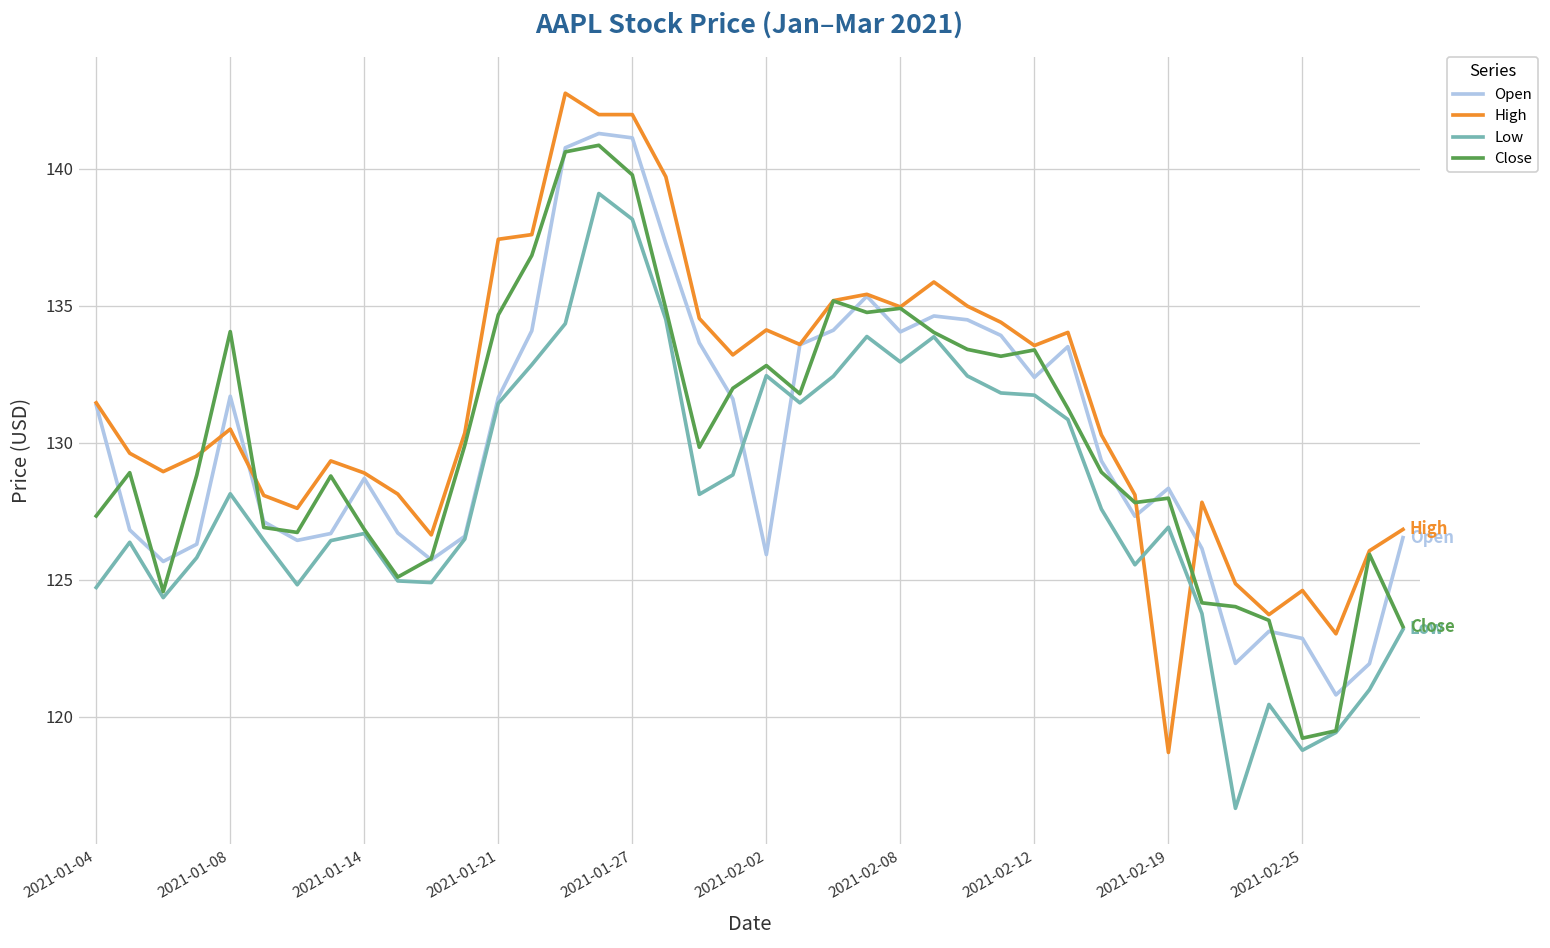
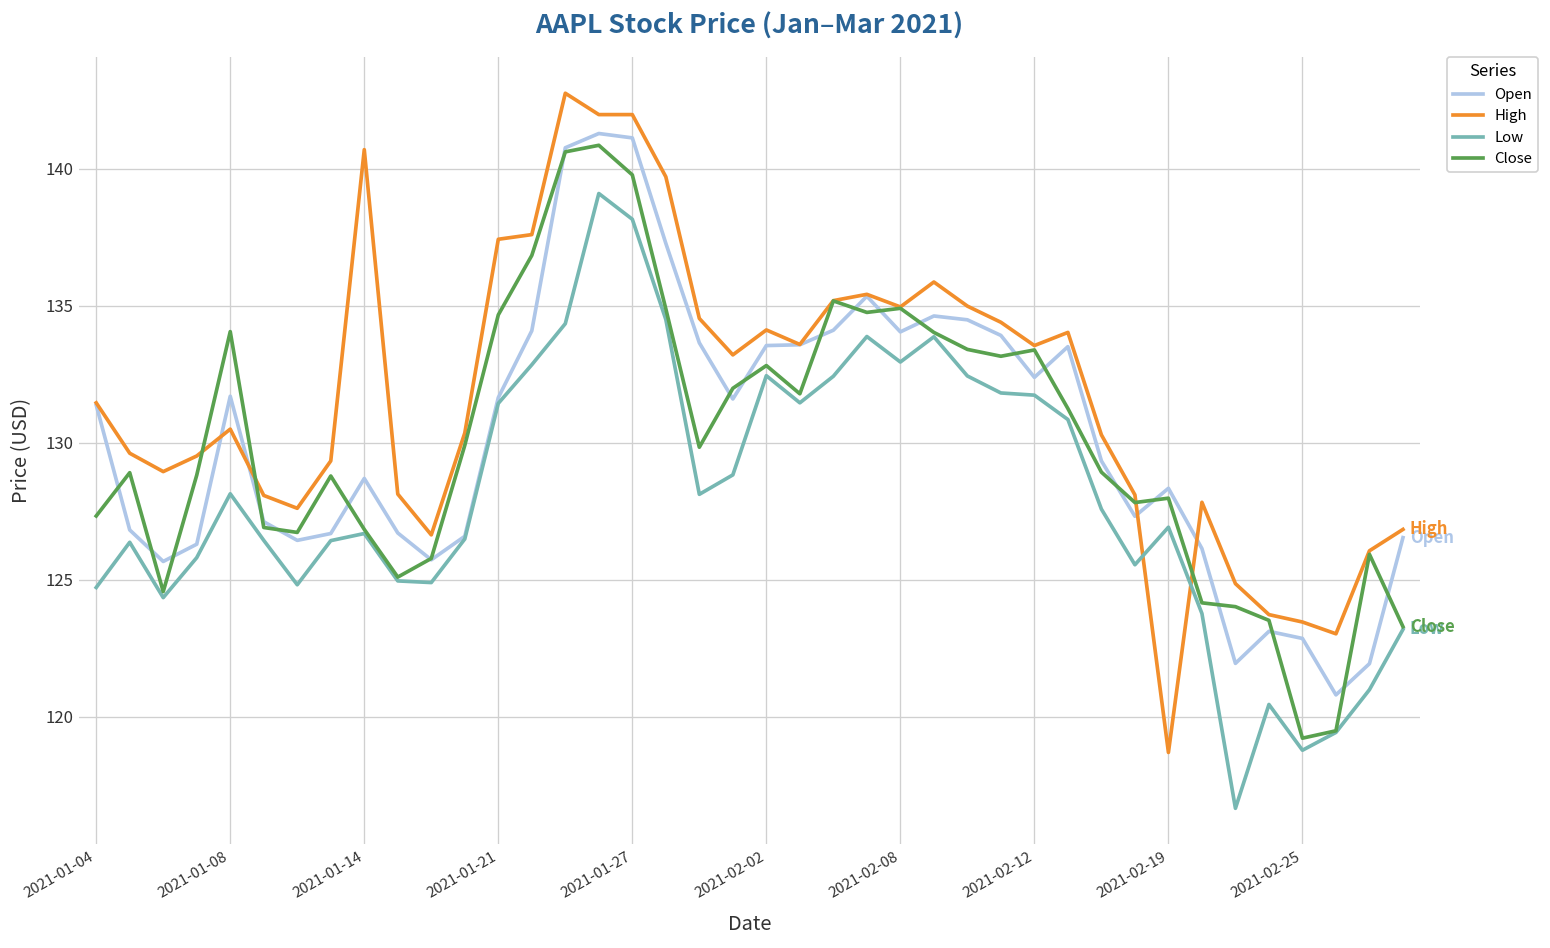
High, 2021-01-14: 128.9 -> 140.7
Open, 2021-02-02: 125.9 -> 133.6
High, 2021-02-25: 124.6 -> 123.5
